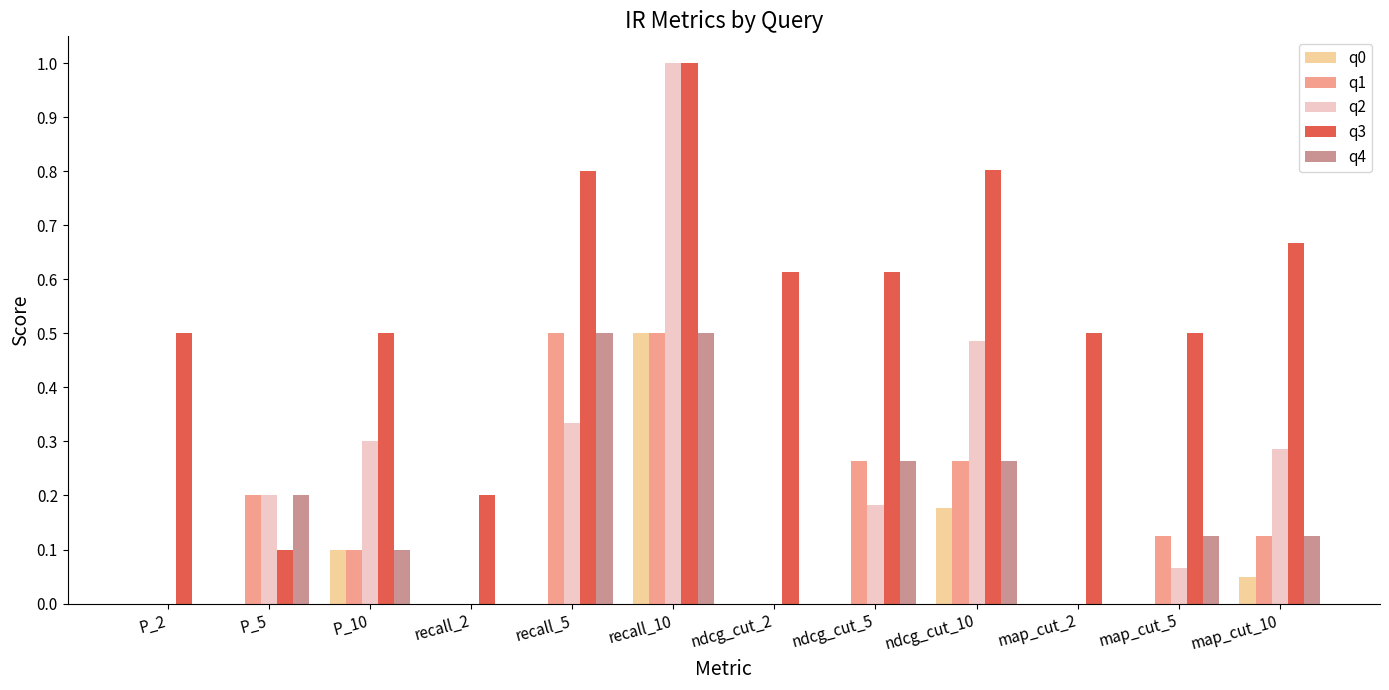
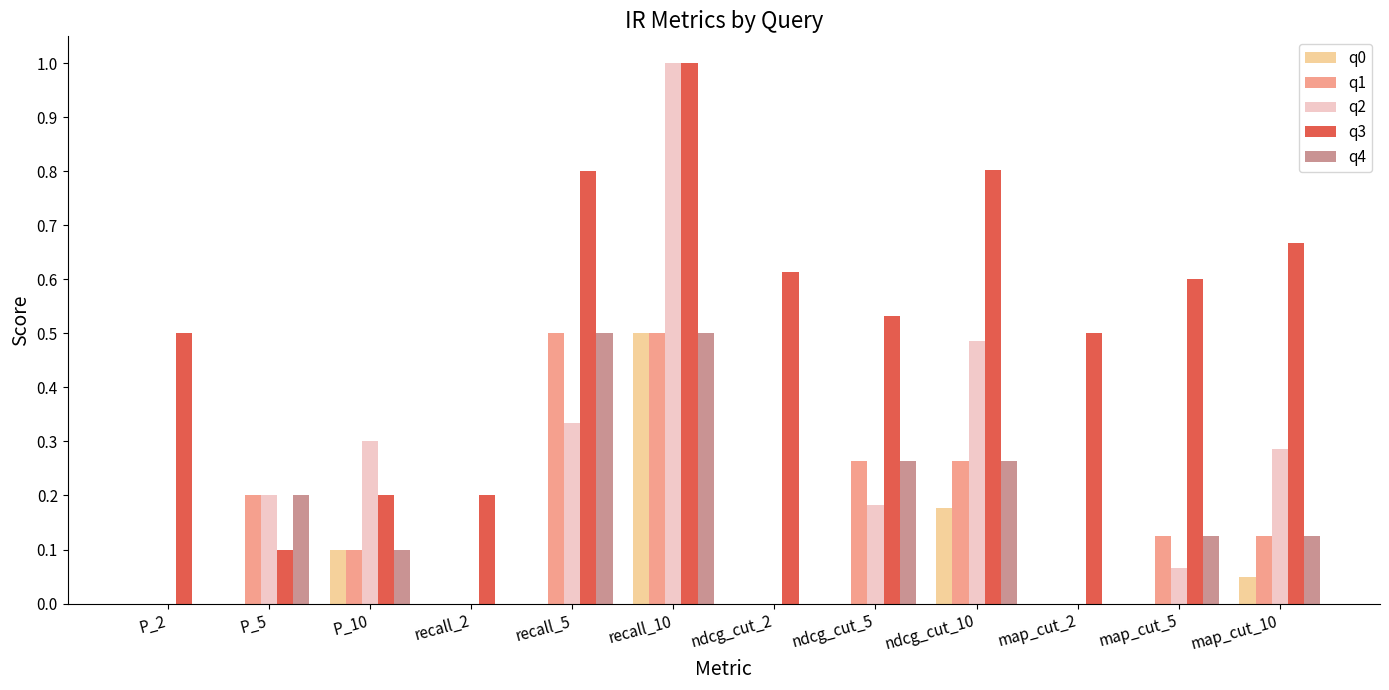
q3, P_10: 0.5 -> 0.2
q3, ndcg_cut_5: 0.61 -> 0.53
q3, map_cut_5: 0.5 -> 0.6
